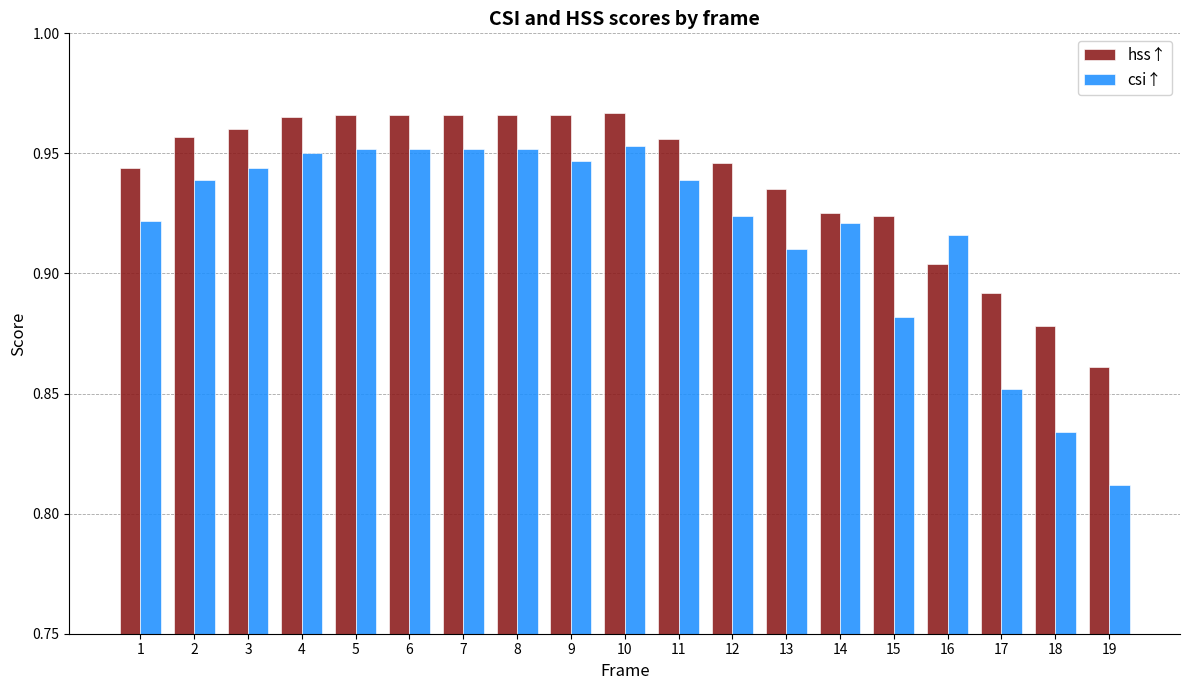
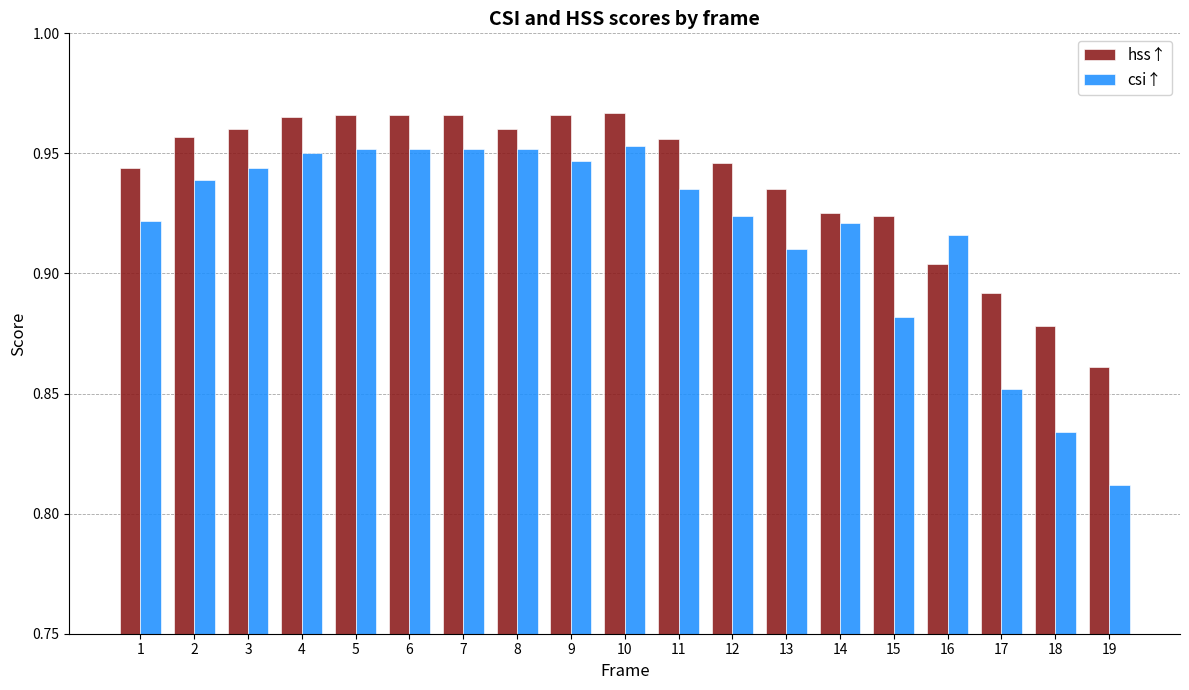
hss↑, 8: 0.966 -> 0.960
csi↑, 11: 0.939 -> 0.935
